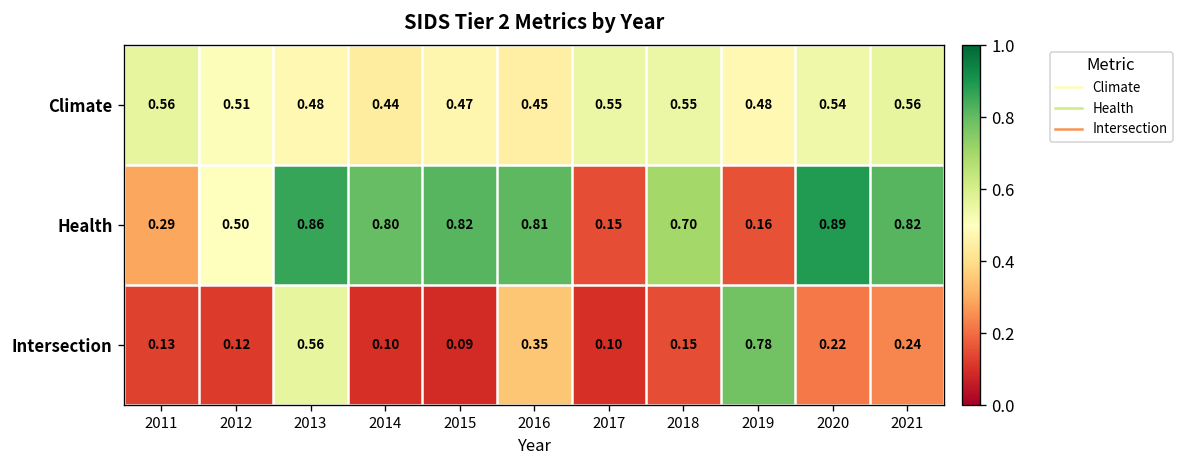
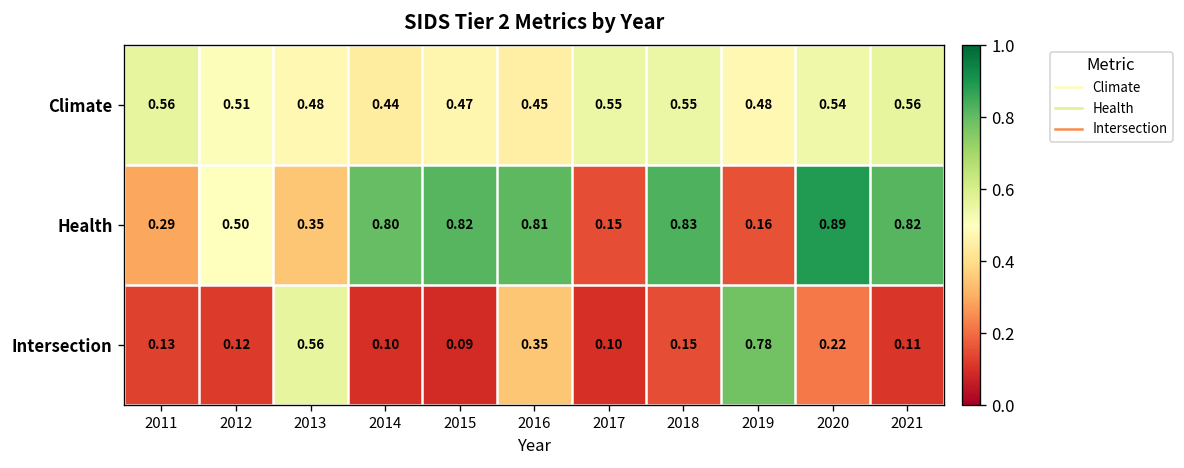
Health, 2013: 0.86 -> 0.35
Health, 2018: 0.70 -> 0.83
Intersection, 2021: 0.24 -> 0.11
